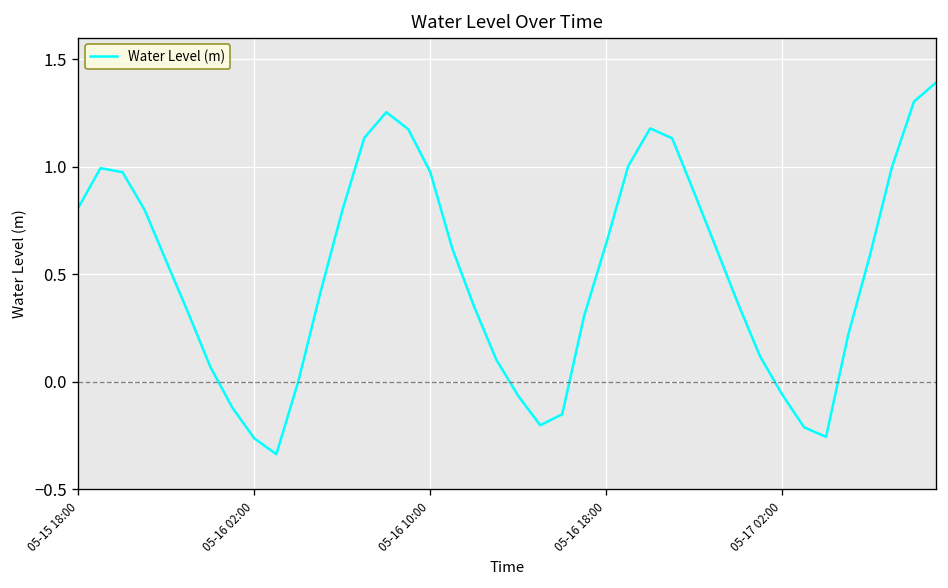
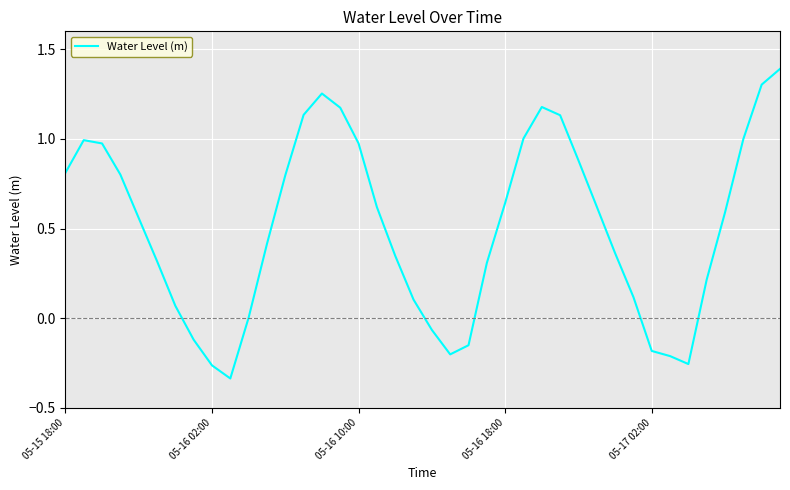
05-17 02:00: -0.06 -> -0.18
